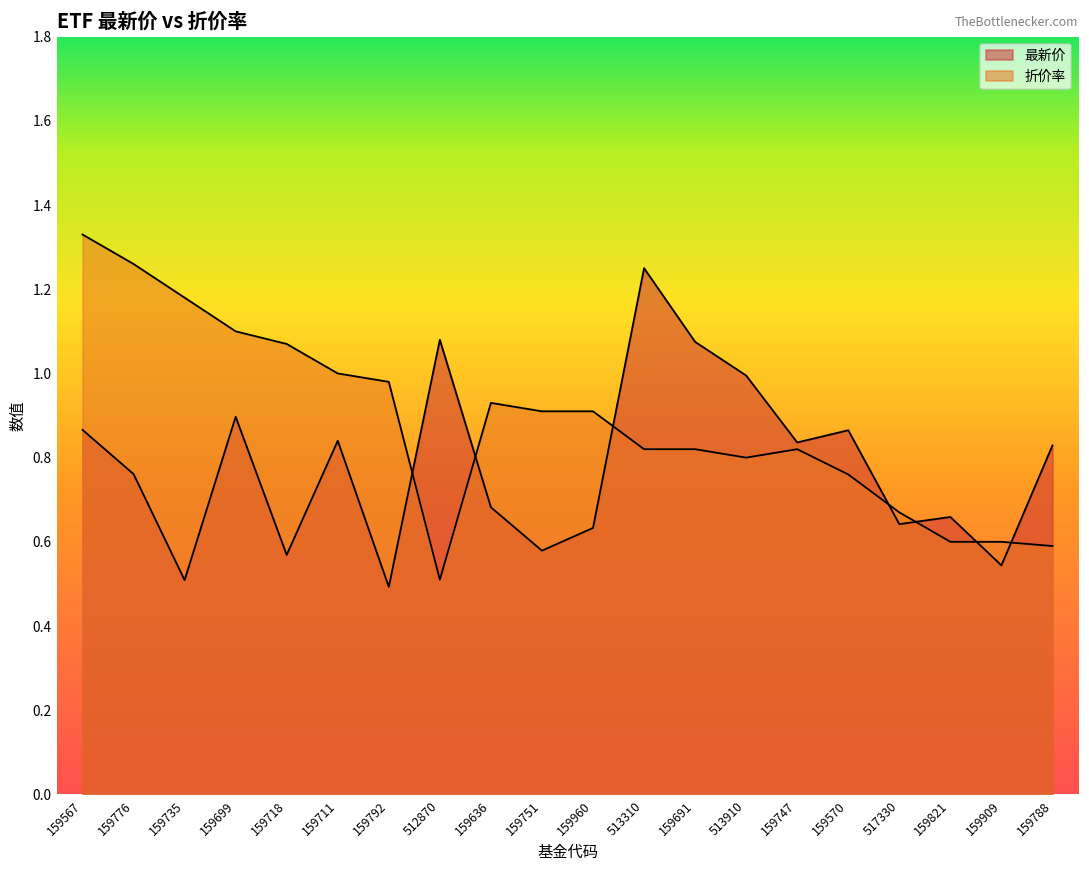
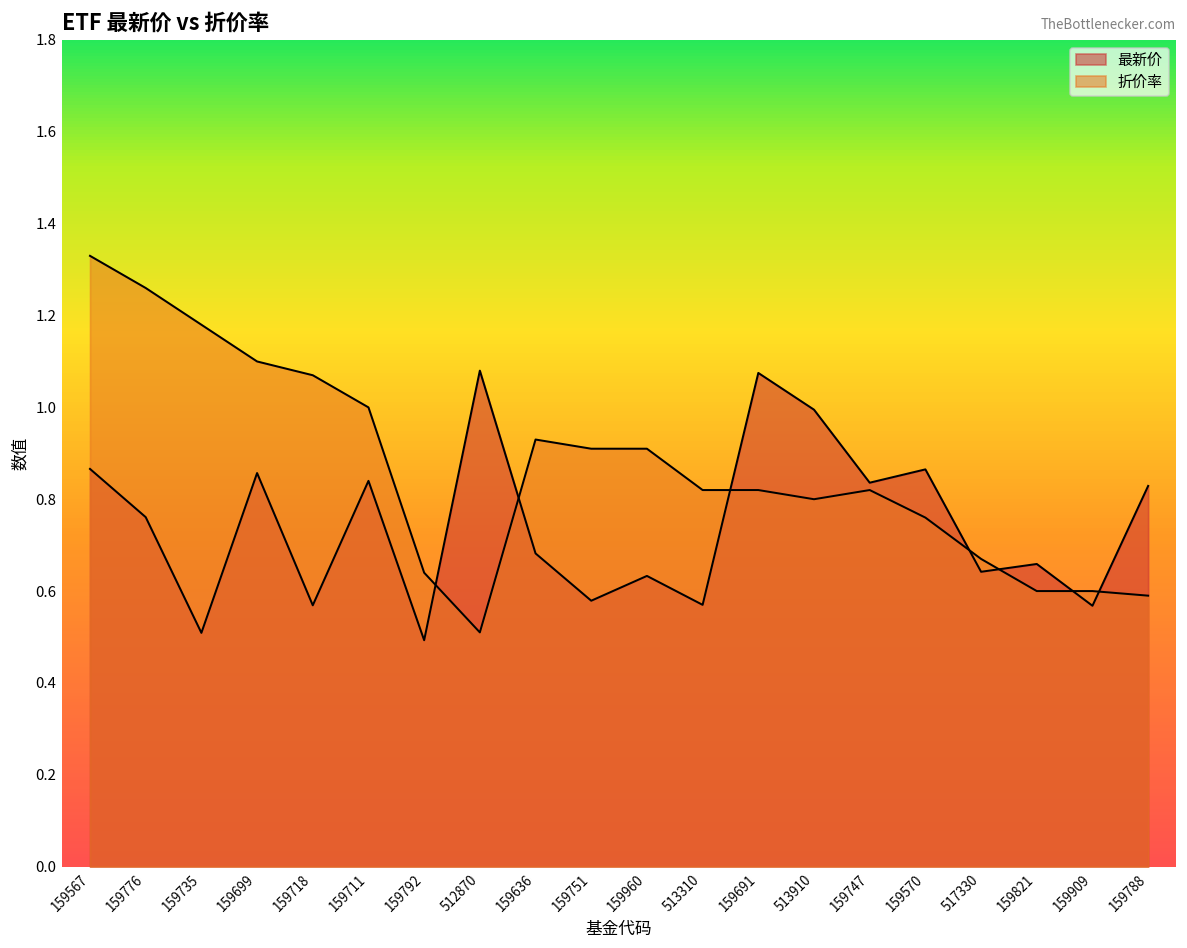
最新价, 159699: 0.90 -> 0.86
折价率, 159792: 0.98 -> 0.64
最新价, 513310: 1.25 -> 0.57
最新价, 159909: 0.54 -> 0.57
